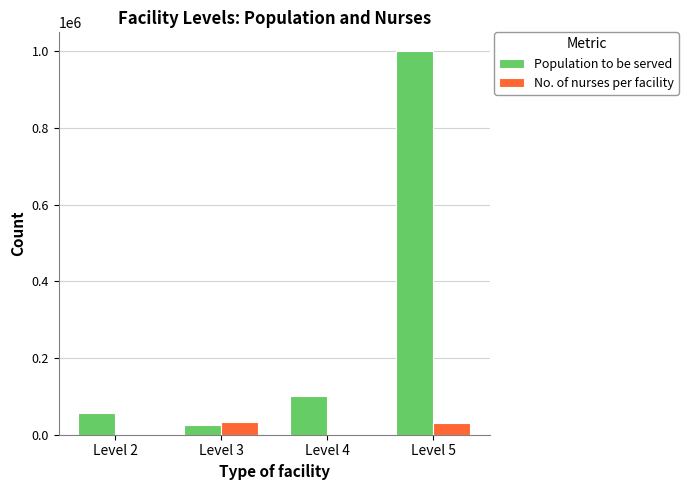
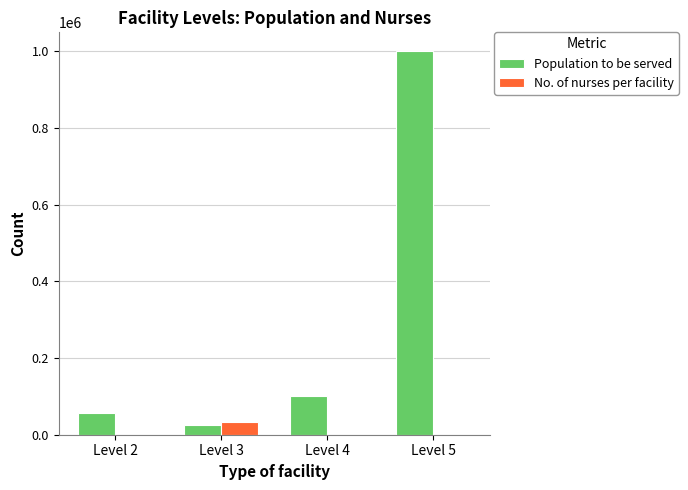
No. of nurses per facility, Level 5: 30000 -> 0
